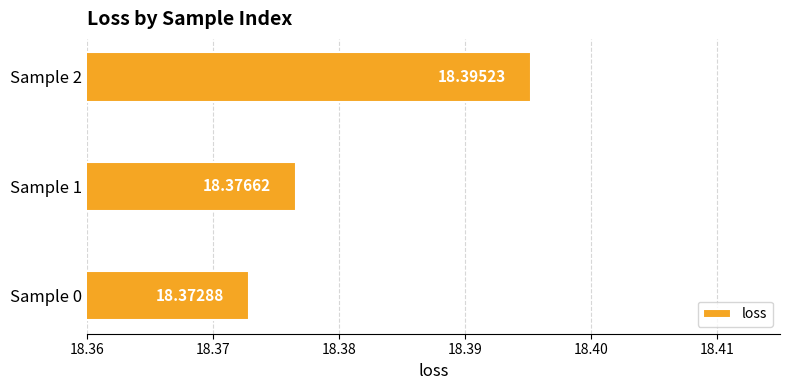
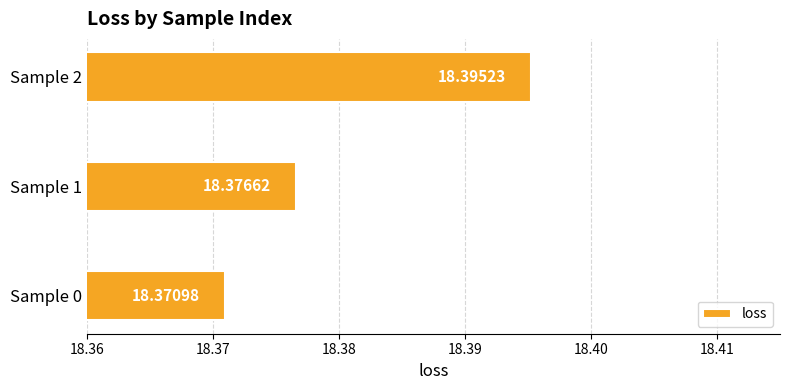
Sample 0: 18.37288 -> 18.37098
